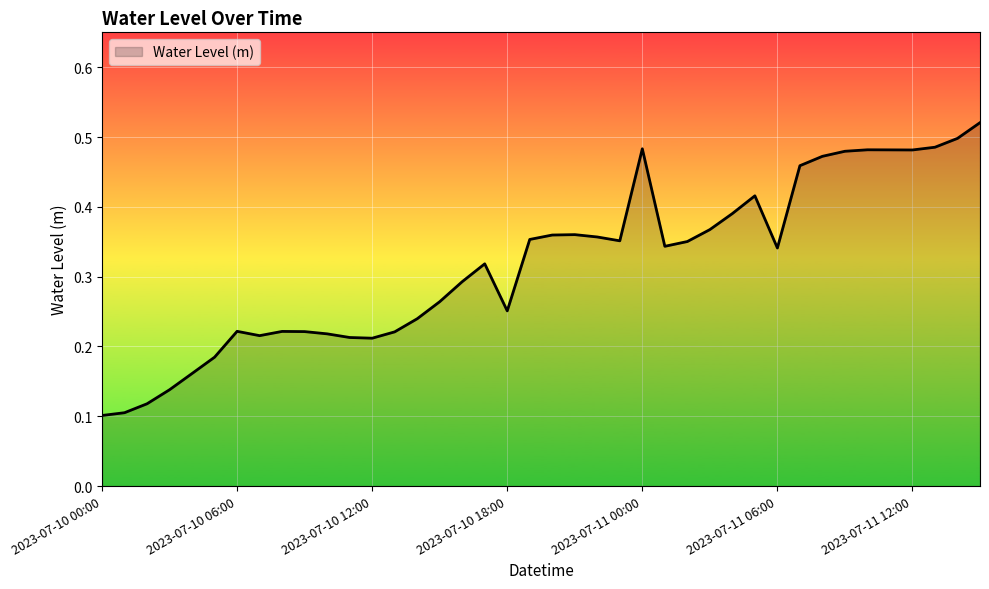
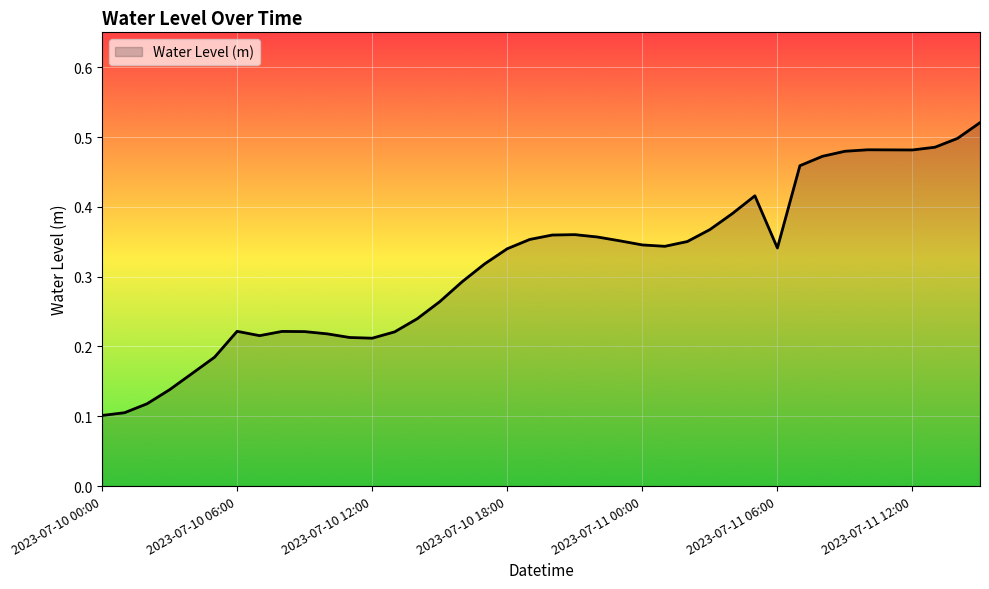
2023-07-10 18:00: 0.25 -> 0.34
2023-07-11 00:00: 0.48 -> 0.35
